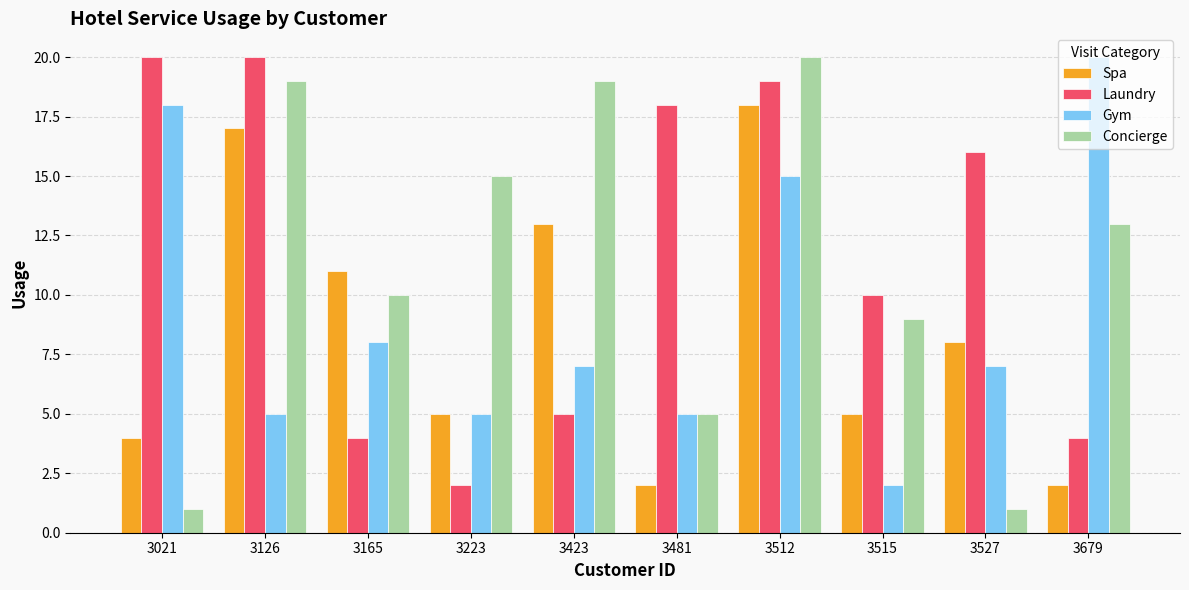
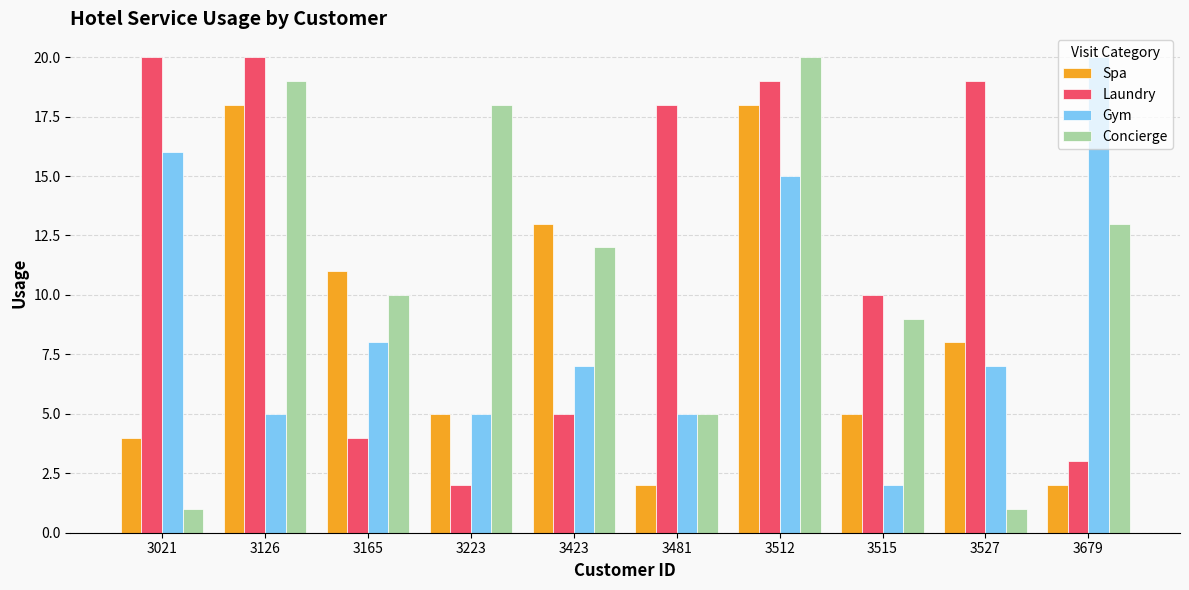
Gym, 3021: 18 -> 16
Spa, 3126: 17 -> 18
Concierge, 3223: 15 -> 18
Concierge, 3423: 19 -> 12
Laundry, 3527: 16 -> 19
Laundry, 3679: 4 -> 3
